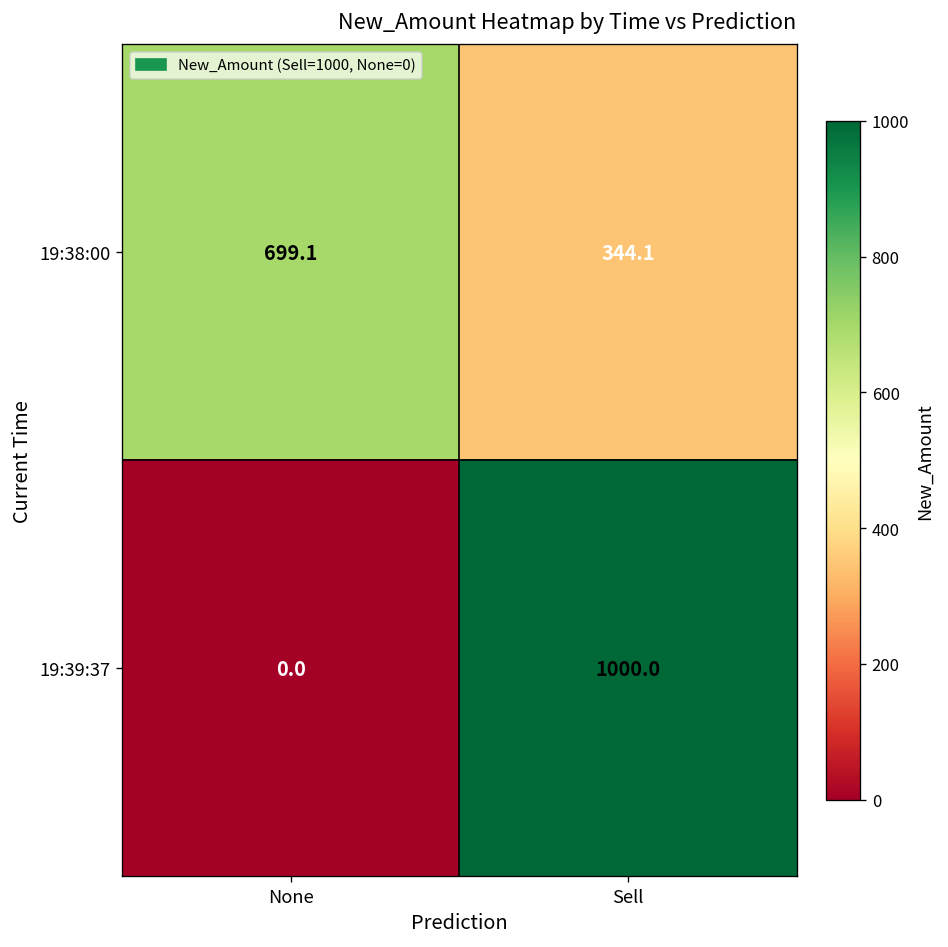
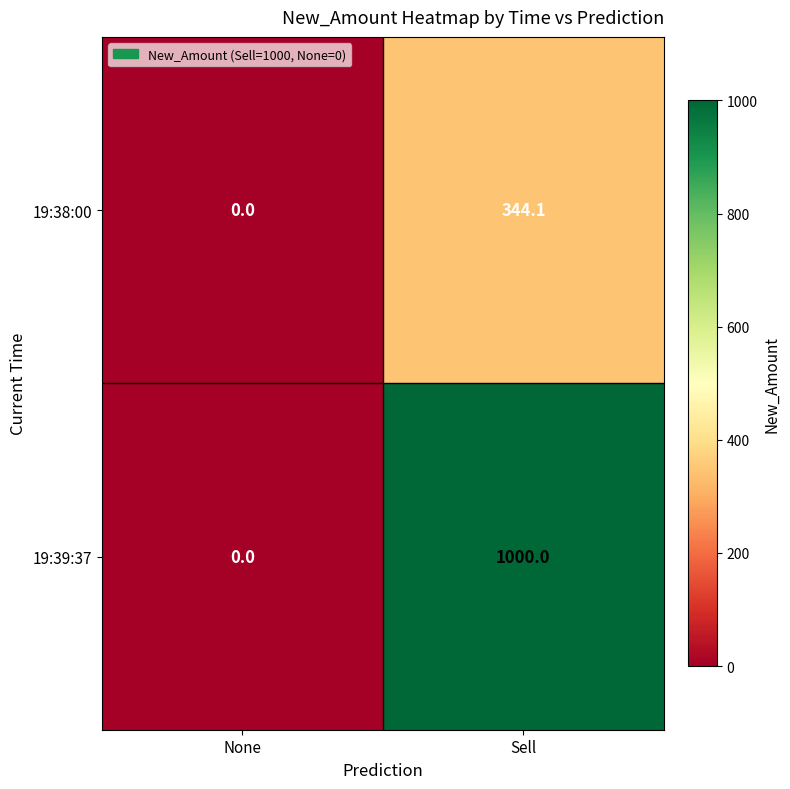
19:38:00, None: 699.1 -> 0.0
